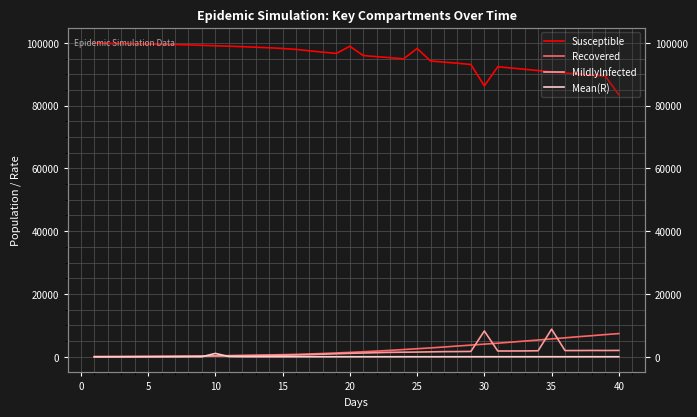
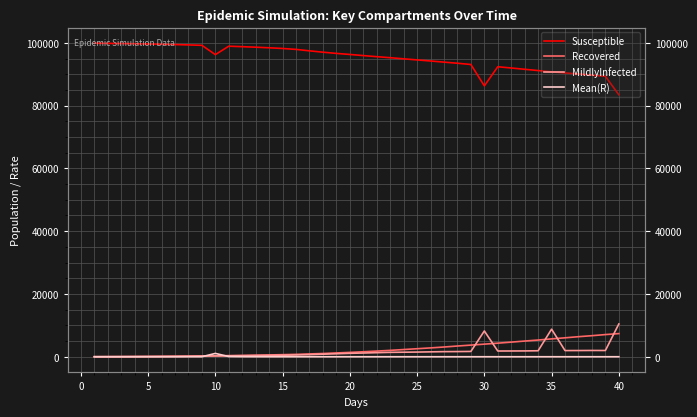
Susceptible, 10: 99000 -> 96000
Susceptible, 20: 99000 -> 96000
Susceptible, 25: 98000 -> 95000
MildlyInfected, 40: 2000 -> 10000
